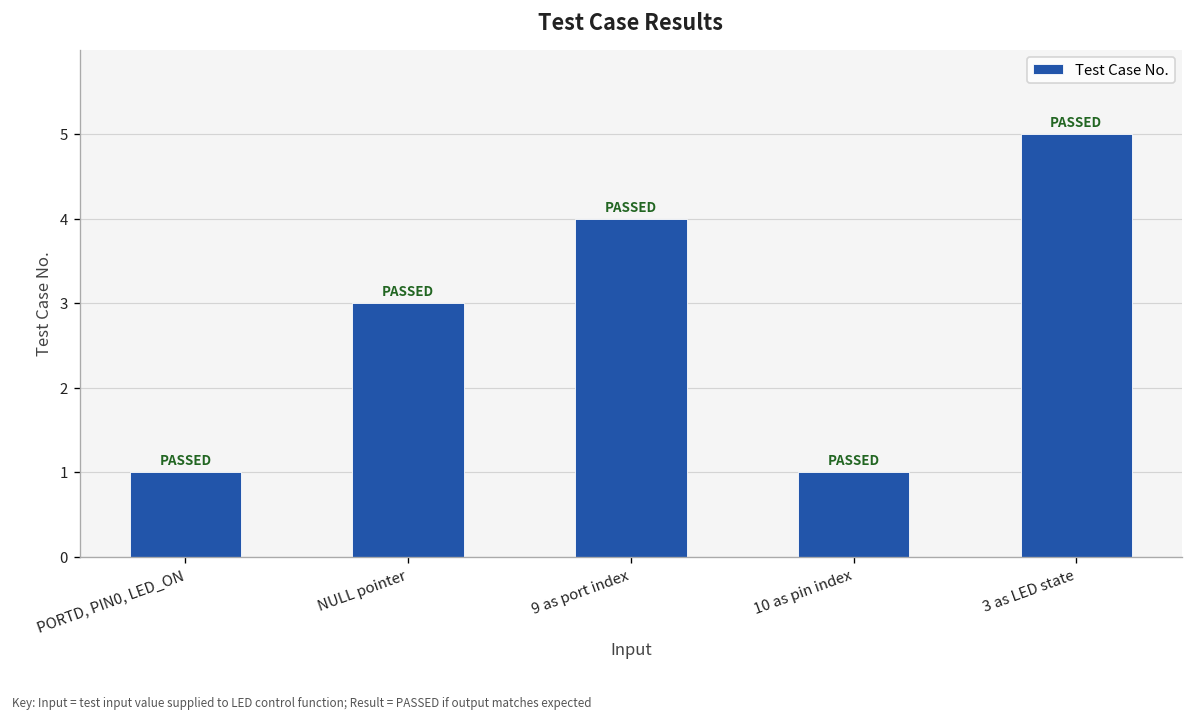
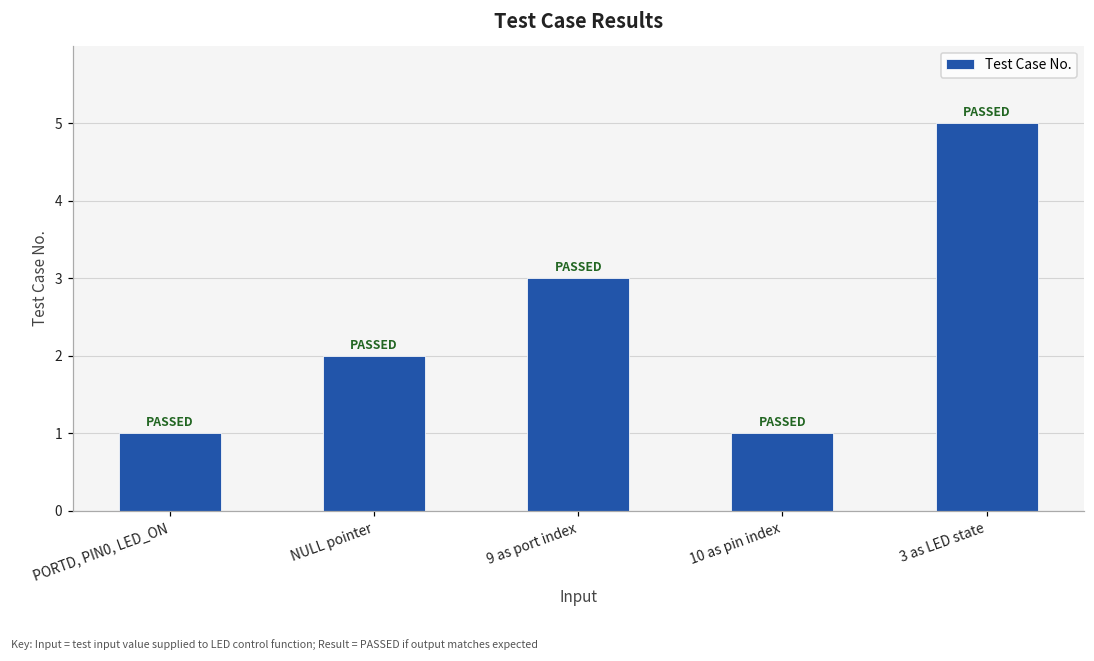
NULL pointer: 3 -> 2
9 as port index: 4 -> 3
